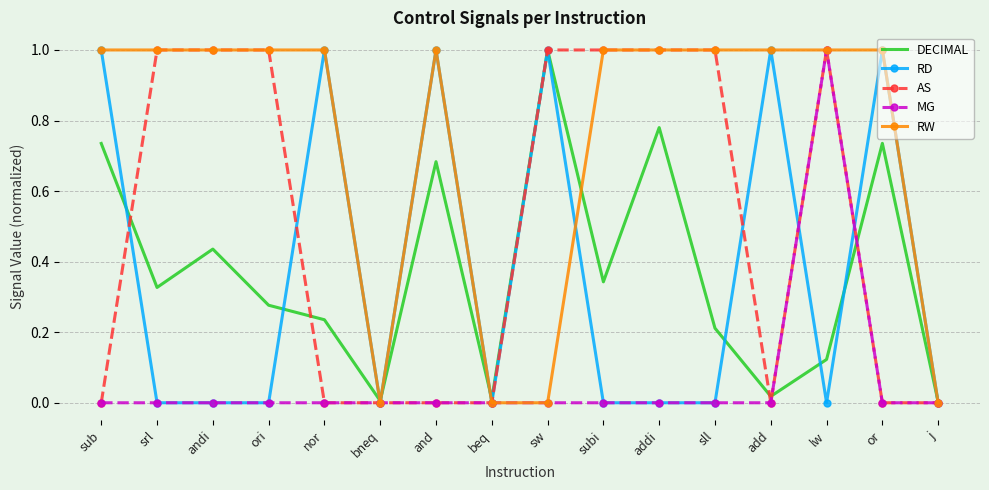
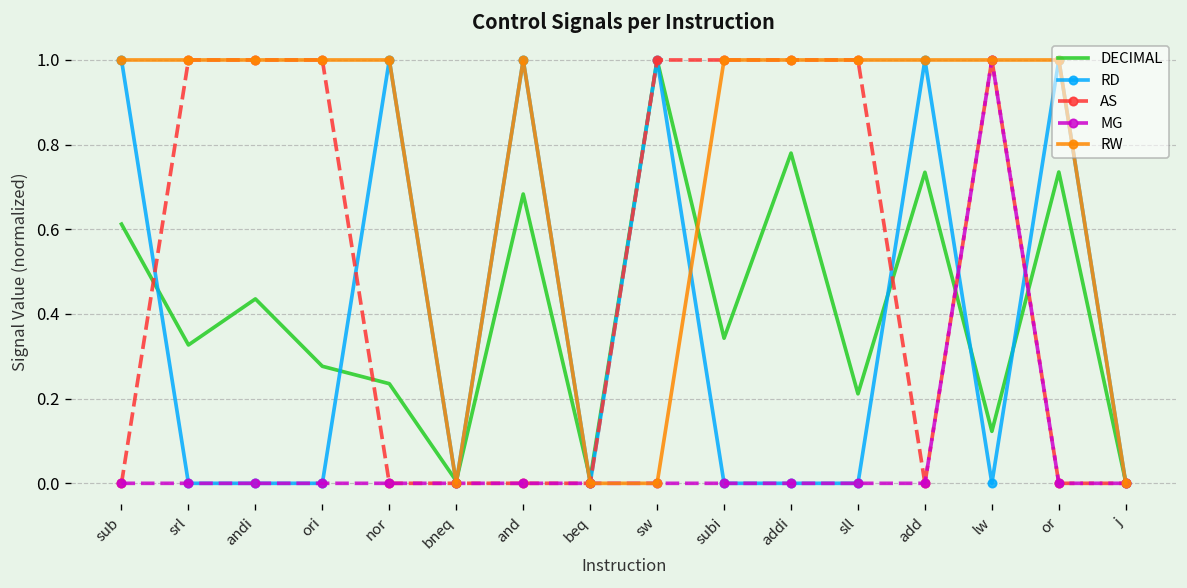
DECIMAL, sub: 0.74 -> 0.61
DECIMAL, add: 0.02 -> 0.73
